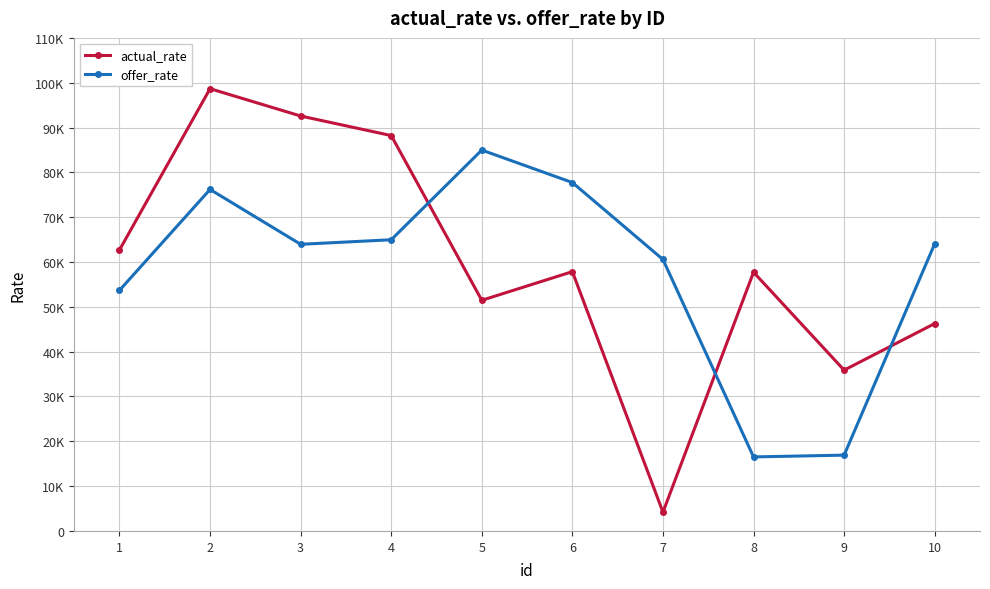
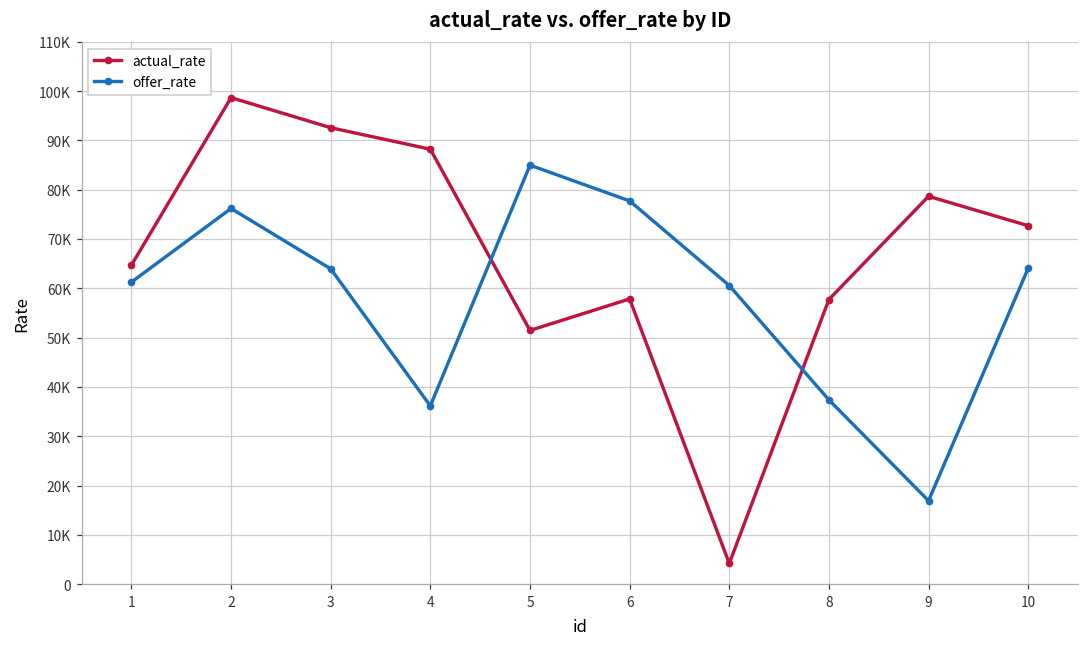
actual_rate, 1: 63000 -> 65000
offer_rate, 1: 54000 -> 61000
offer_rate, 4: 65000 -> 36000
offer_rate, 8: 17000 -> 37000
actual_rate, 9: 36000 -> 79000
actual_rate, 10: 46000 -> 73000
